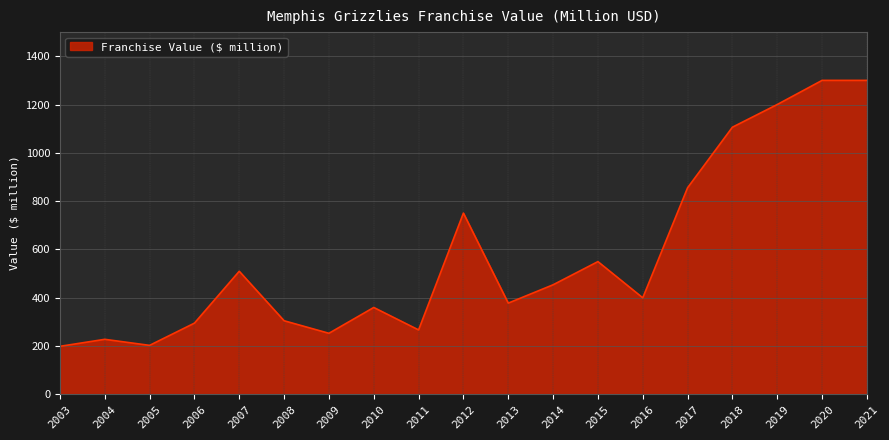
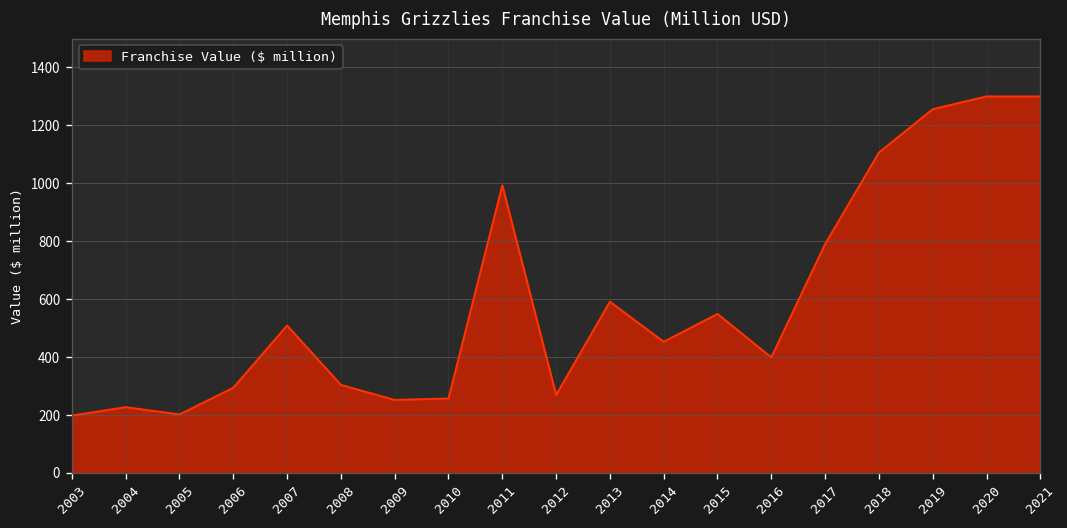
2010: 360 -> 260
2011: 270 -> 990
2012: 750 -> 270
2013: 380 -> 590
2017: 860 -> 790
2019: 1200 -> 1260
